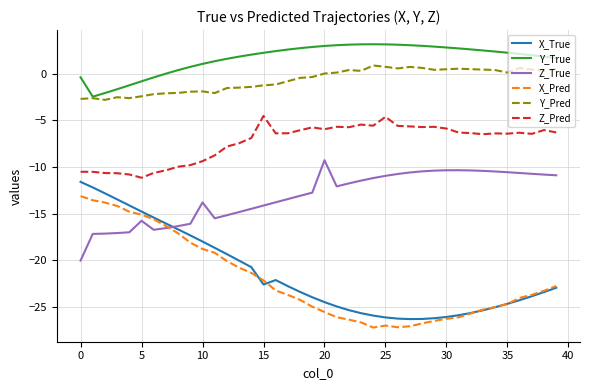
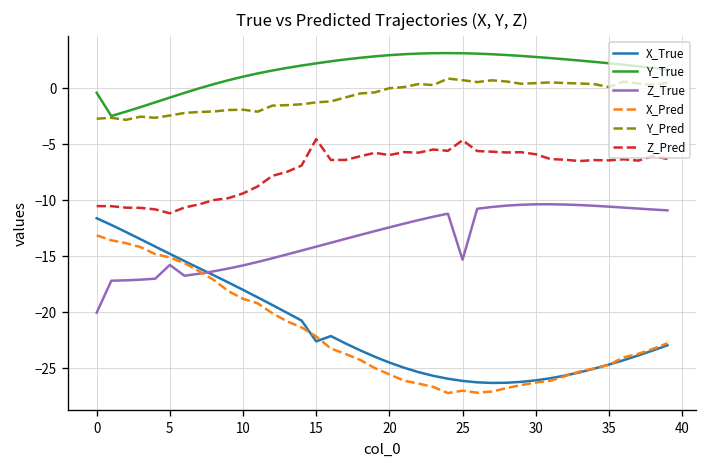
Z_True, 10: -14 -> -16
Z_True, 20: -9 -> -12
Z_True, 25: -11 -> -15
